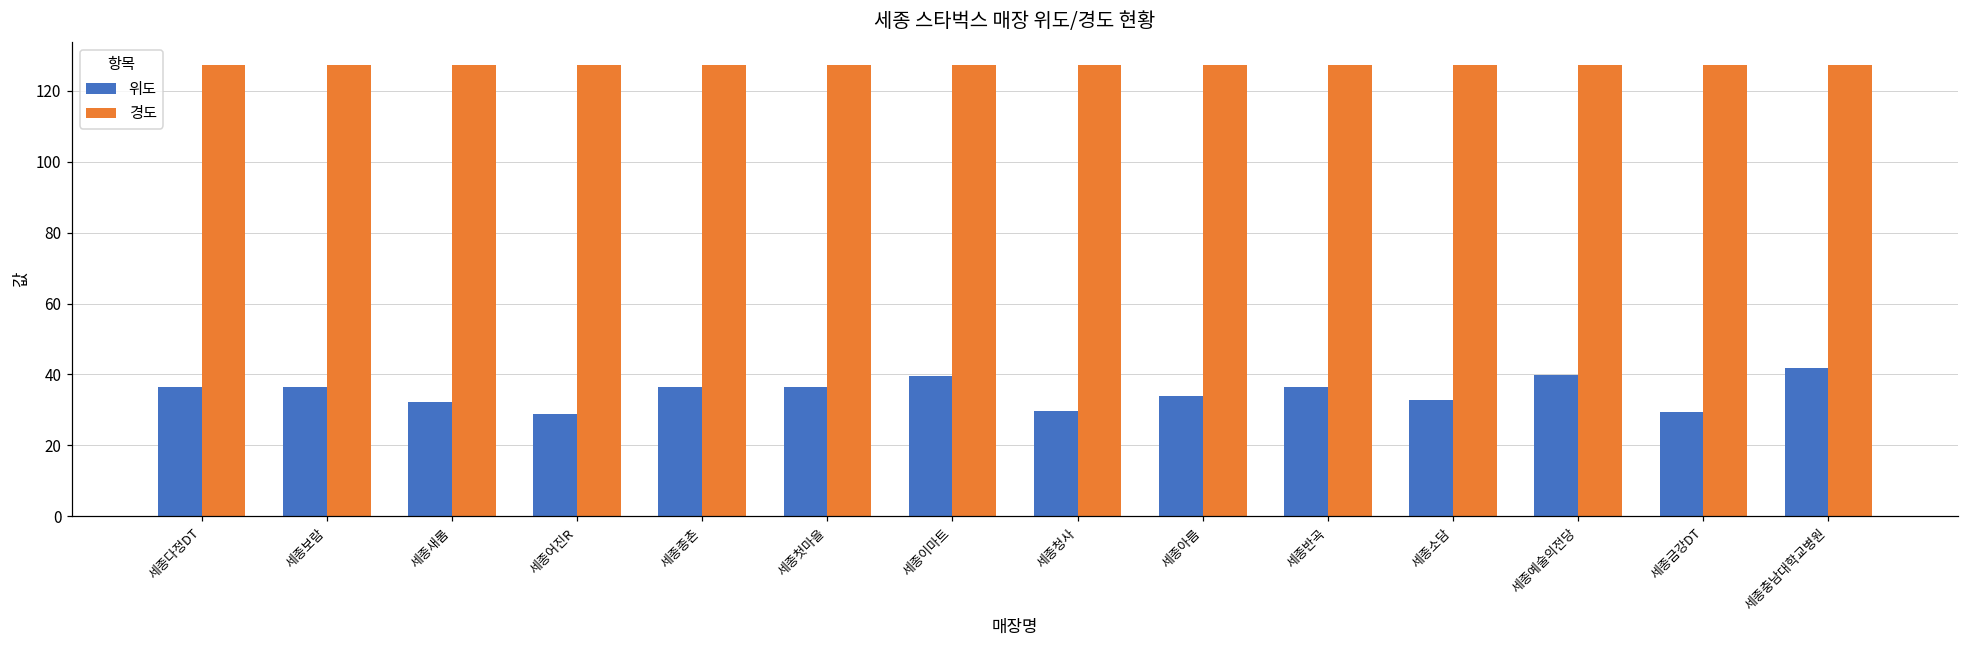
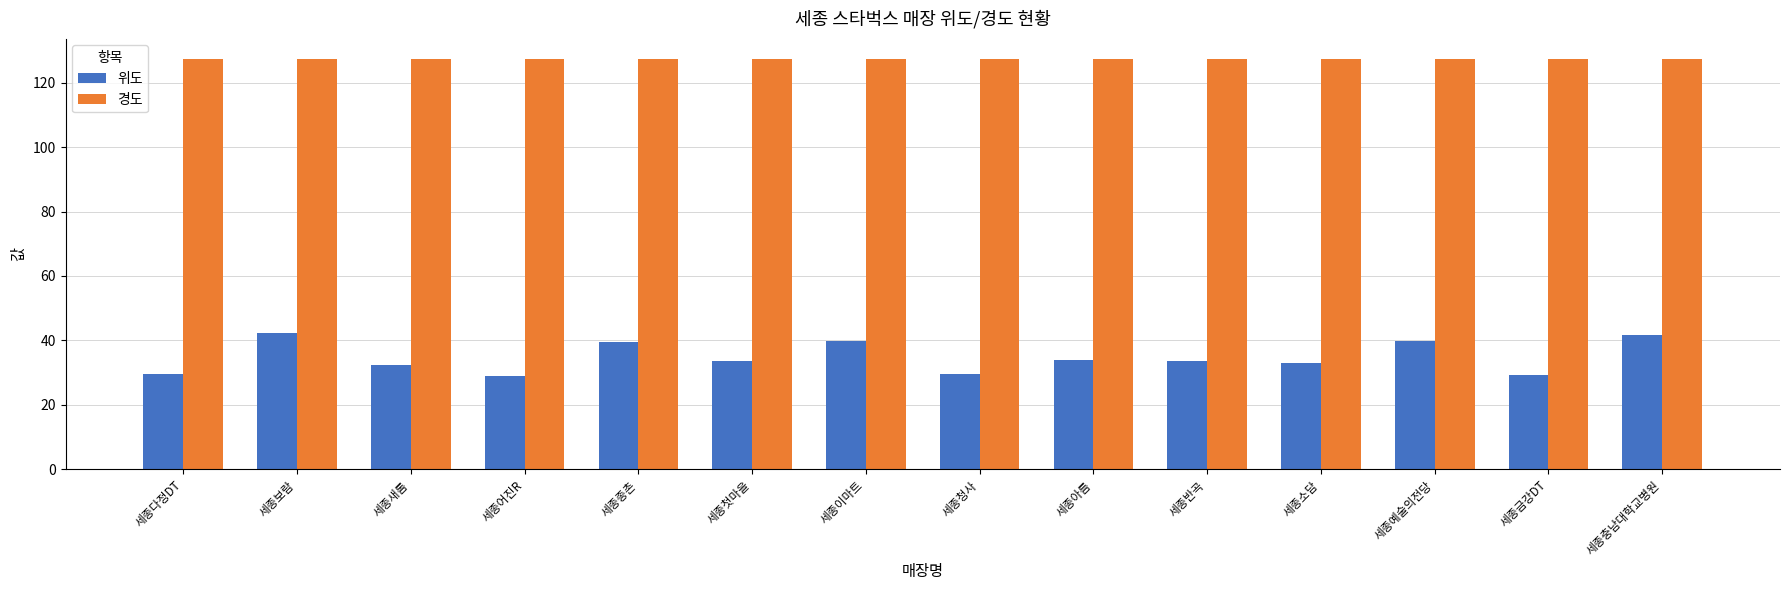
위도, 세종다정DT: 36 -> 30
위도, 세종보람: 36 -> 42
위도, 세종종촌: 37 -> 39
위도, 세종첫마을: 36 -> 34
위도, 세종반곡: 36 -> 34
